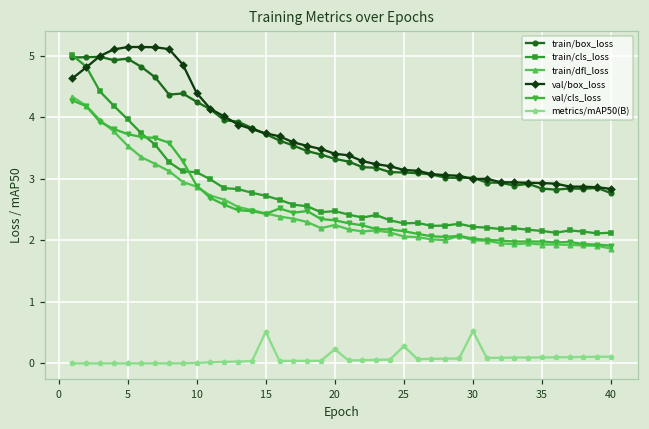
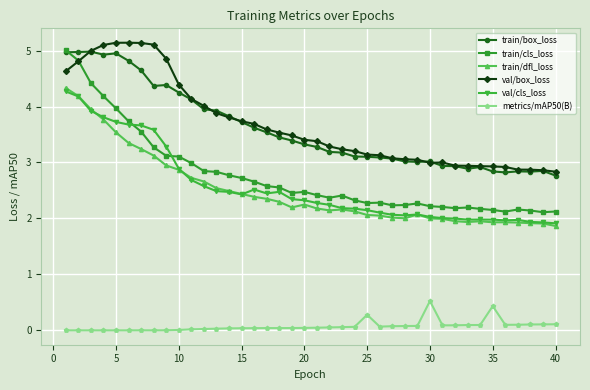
metrics/mAP50(B), 15: 0.5 -> 0.0
metrics/mAP50(B), 20: 0.2 -> 0.0
metrics/mAP50(B), 35: 0.1 -> 0.4
